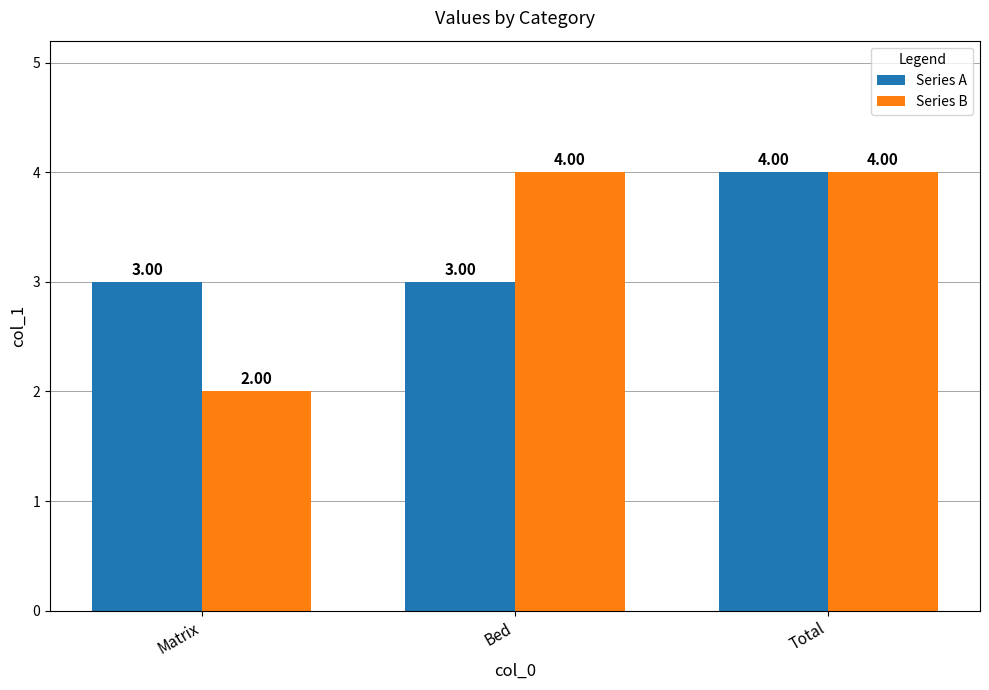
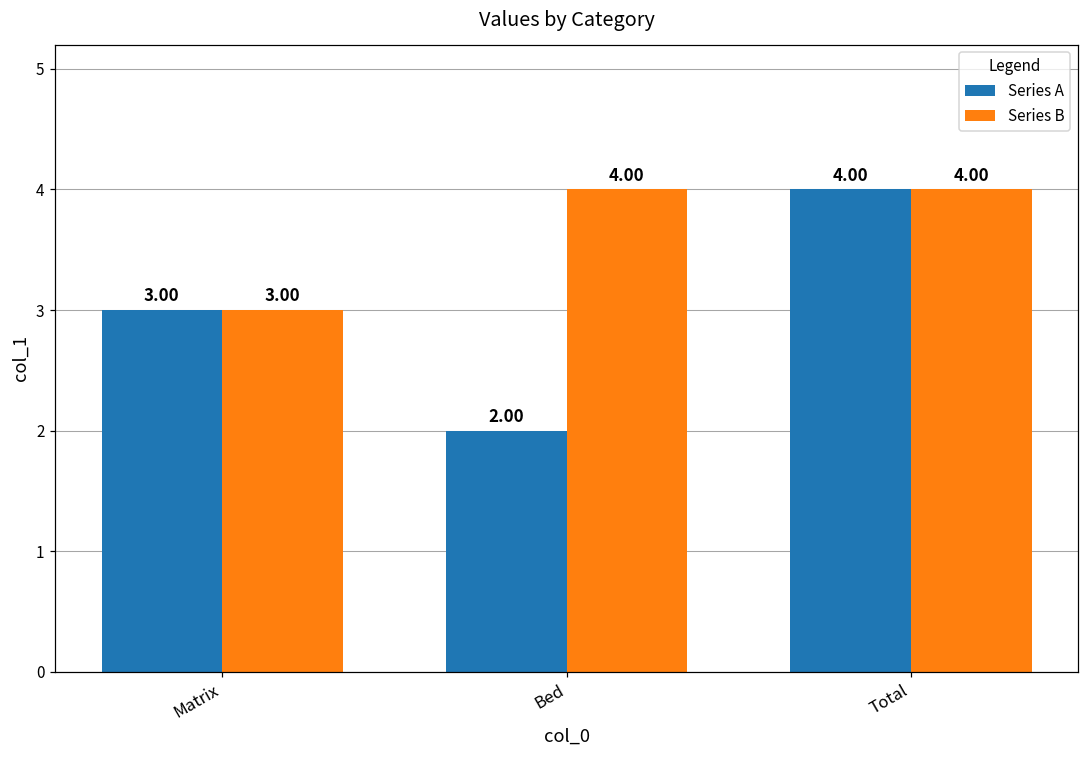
Series B, Matrix: 2.00 -> 3.00
Series A, Bed: 3.00 -> 2.00
